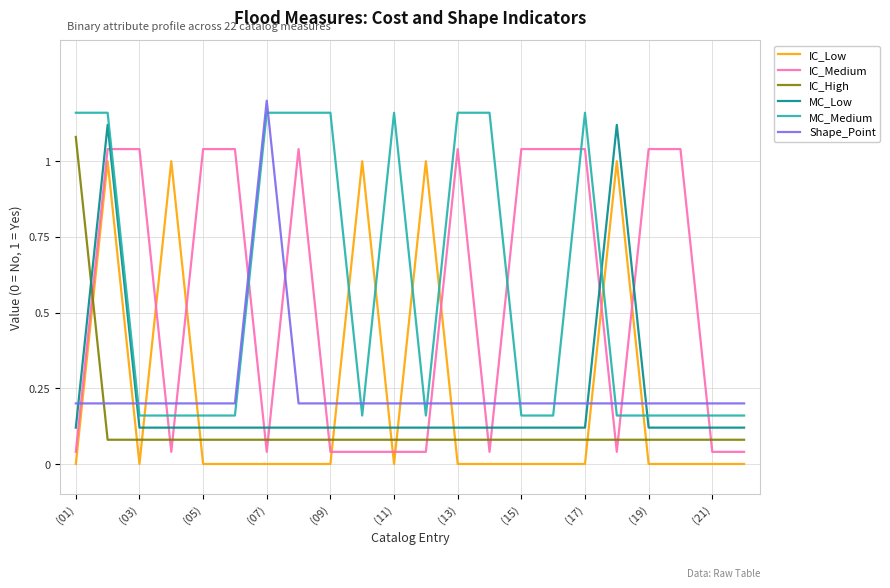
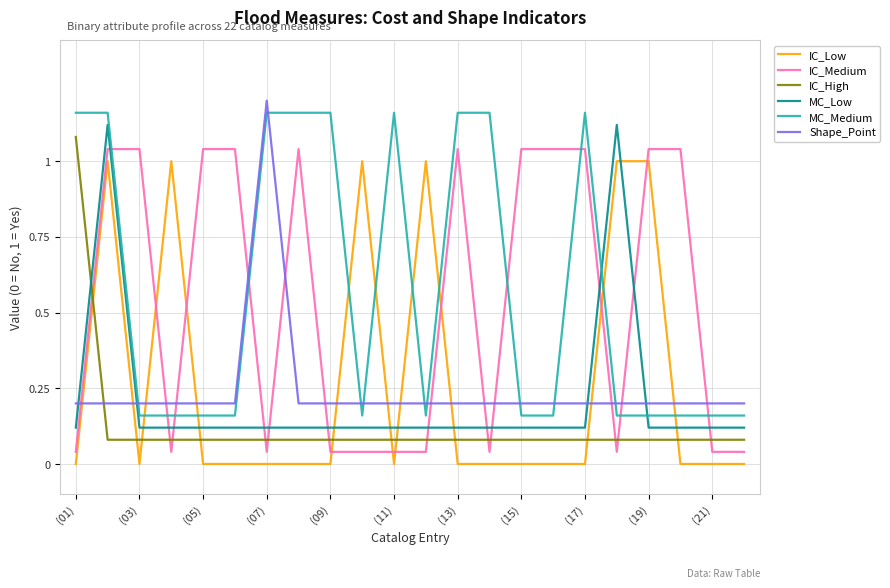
IC_Low, (19): 0 -> 1
